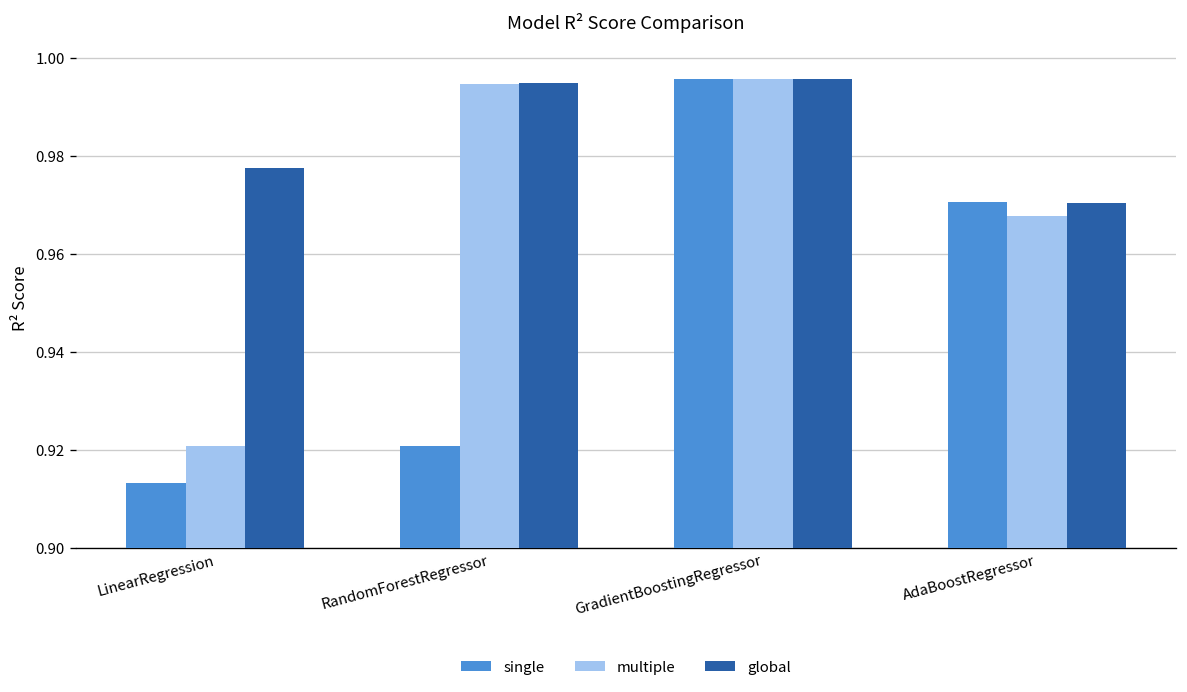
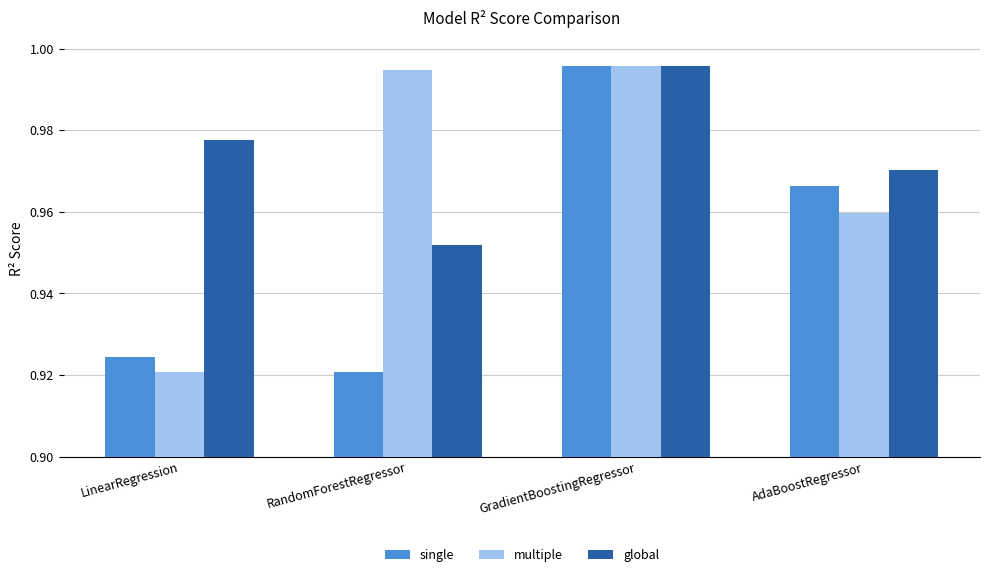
single, LinearRegression: 0.913 -> 0.925
global, RandomForestRegressor: 0.995 -> 0.952
single, AdaBoostRegressor: 0.971 -> 0.966
multiple, AdaBoostRegressor: 0.968 -> 0.960
